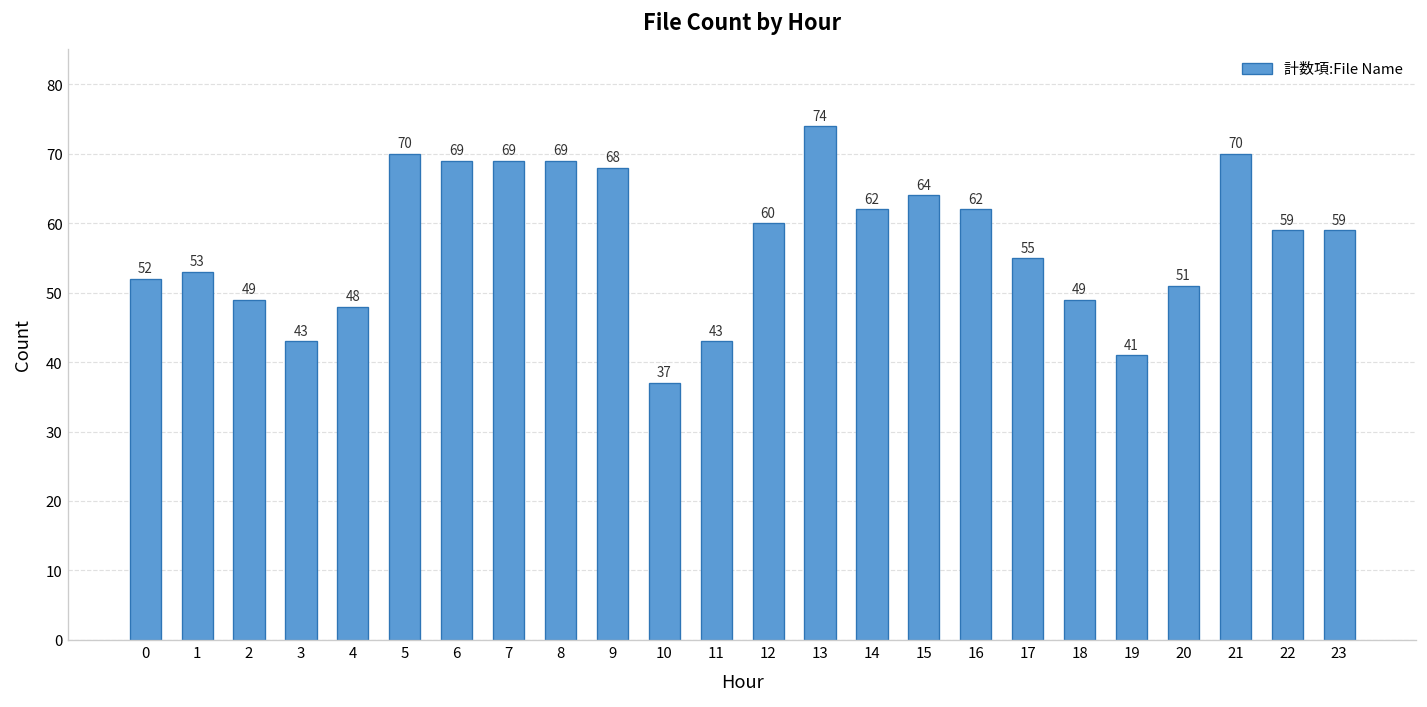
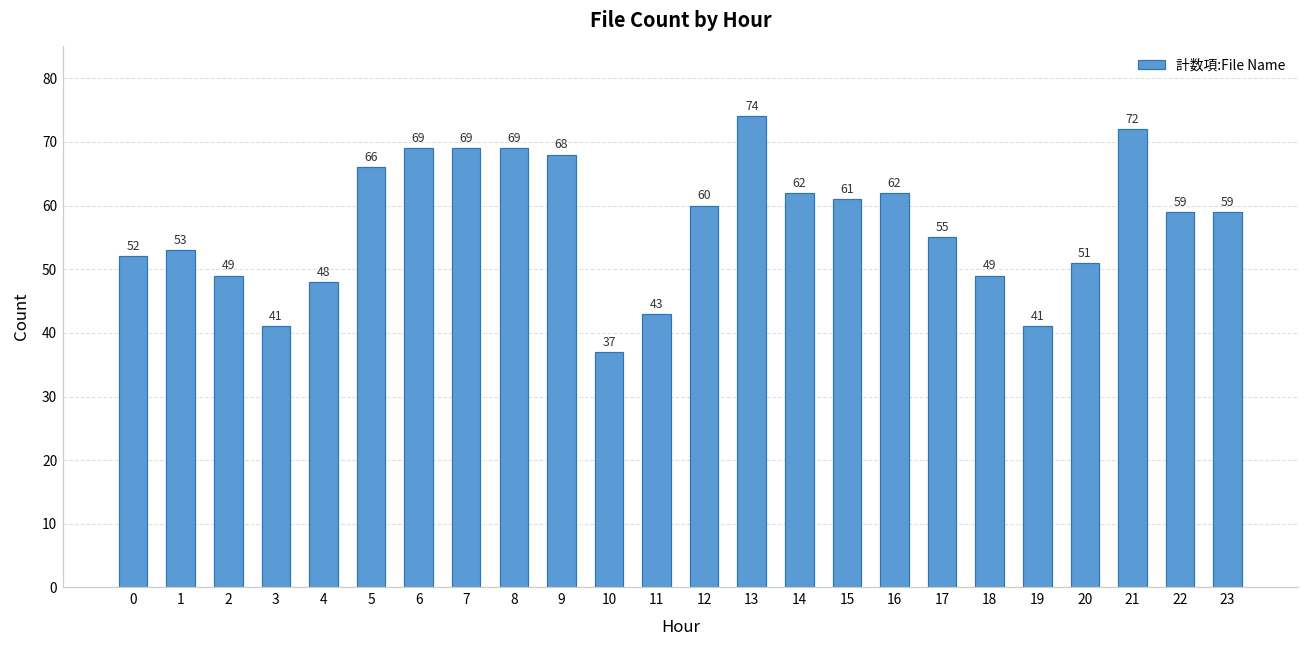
3: 43 -> 41
5: 70 -> 66
15: 64 -> 61
21: 70 -> 72
